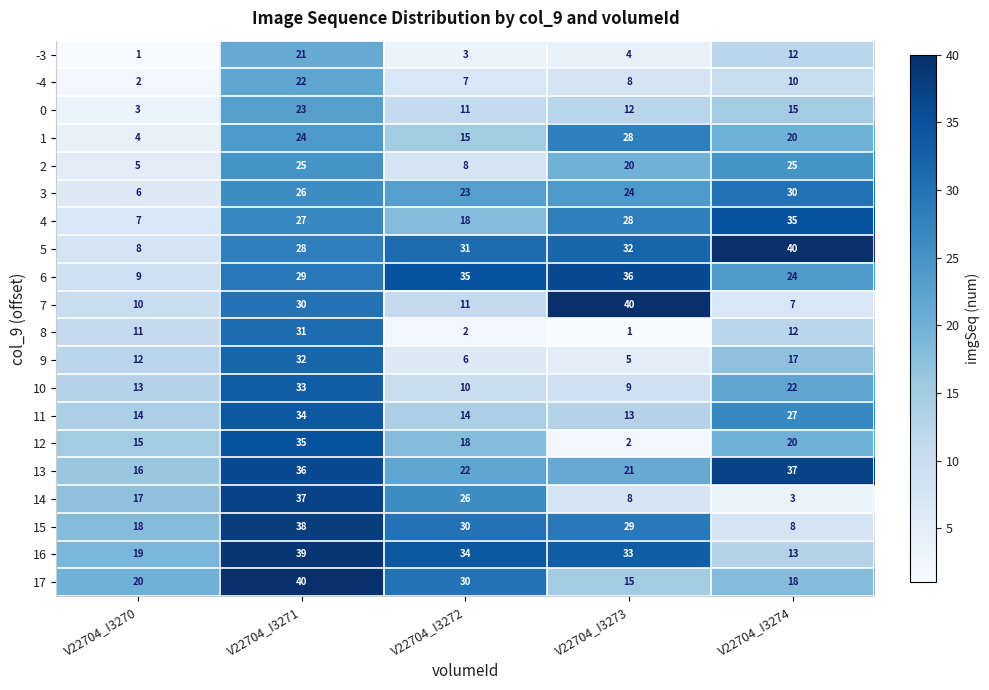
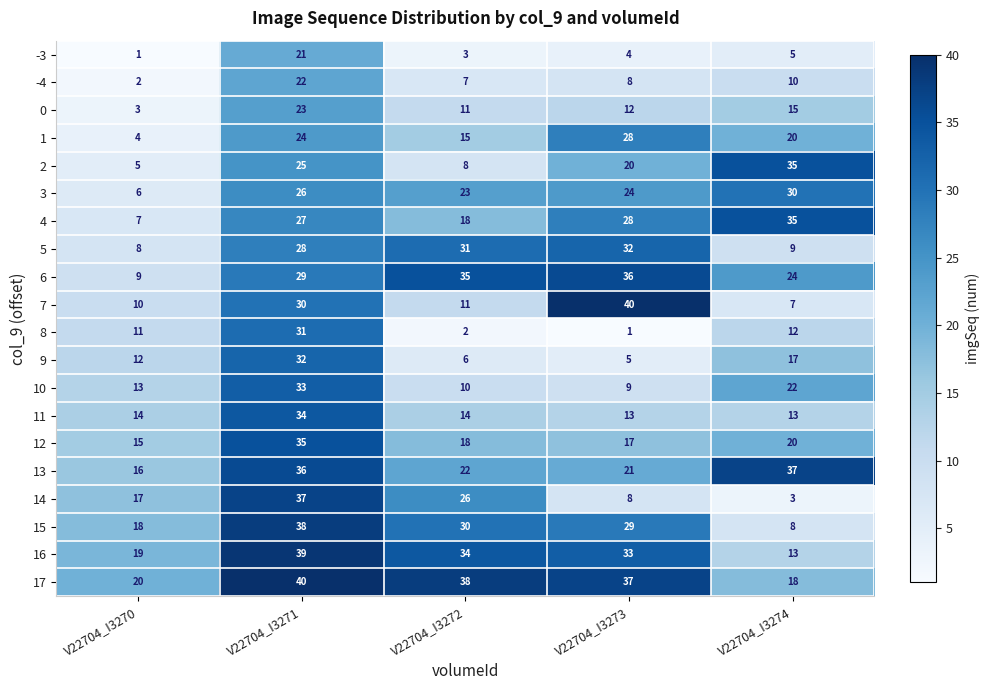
-3, V22704_I3274: 12 -> 5
2, V22704_I3274: 25 -> 35
5, V22704_I3274: 40 -> 9
11, V22704_I3274: 27 -> 13
12, V22704_I3273: 2 -> 17
17, V22704_I3272: 30 -> 38
17, V22704_I3273: 15 -> 37
